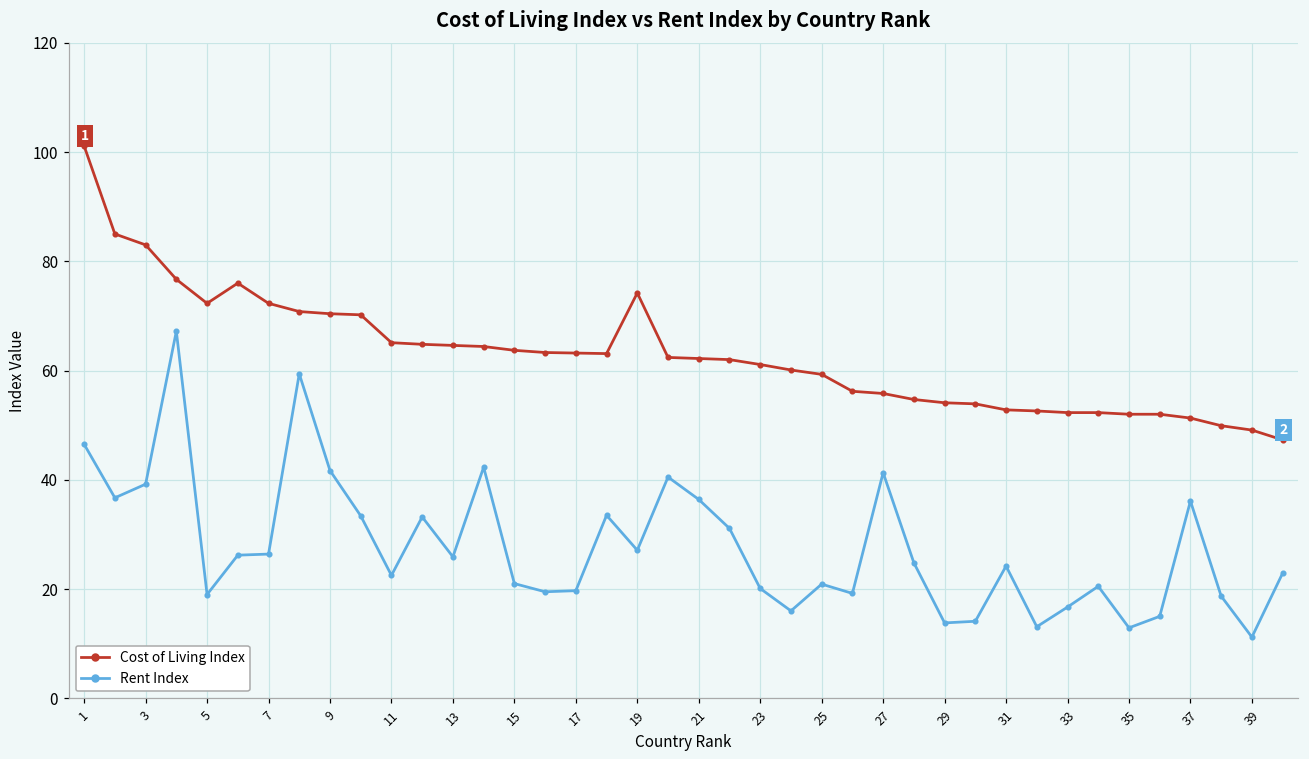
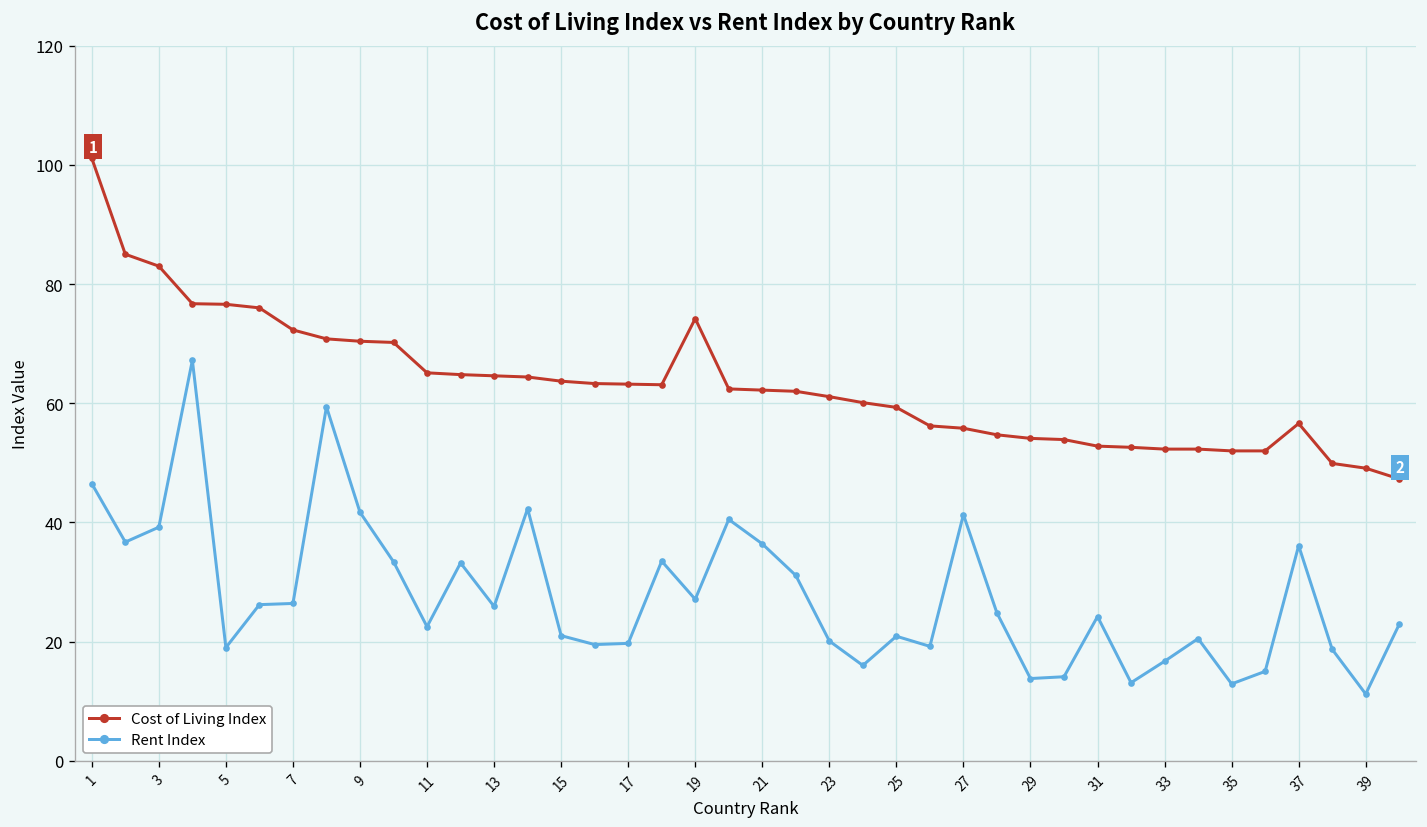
Cost of Living Index, 5: 72 -> 77
Cost of Living Index, 37: 51 -> 57
